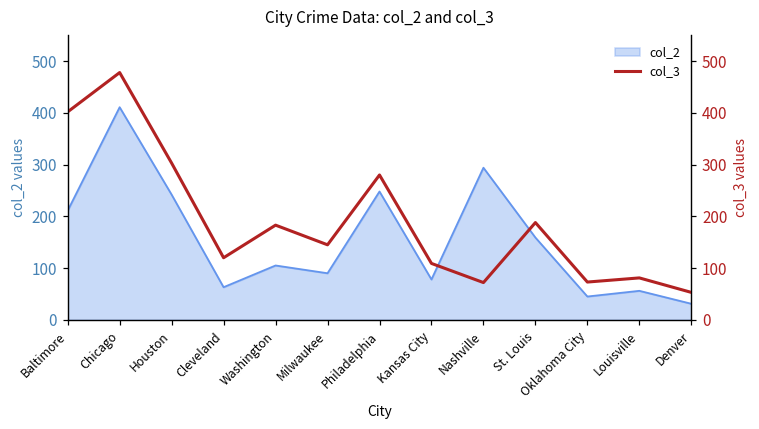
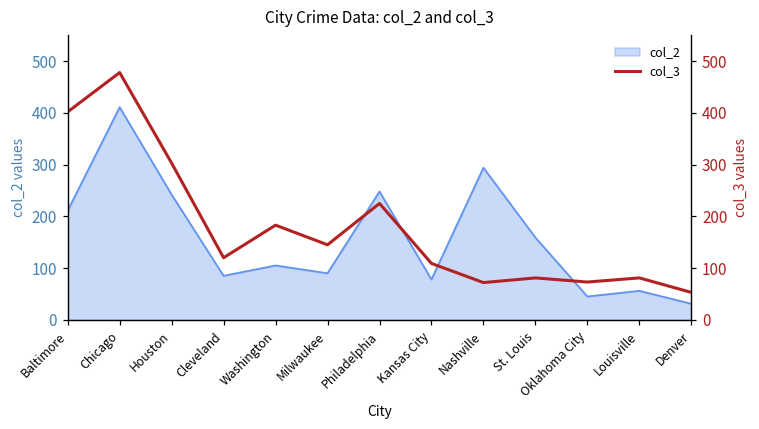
col_2, Cleveland: 60 -> 90
col_3, Philadelphia: 280 -> 230
col_3, St. Louis: 190 -> 80
